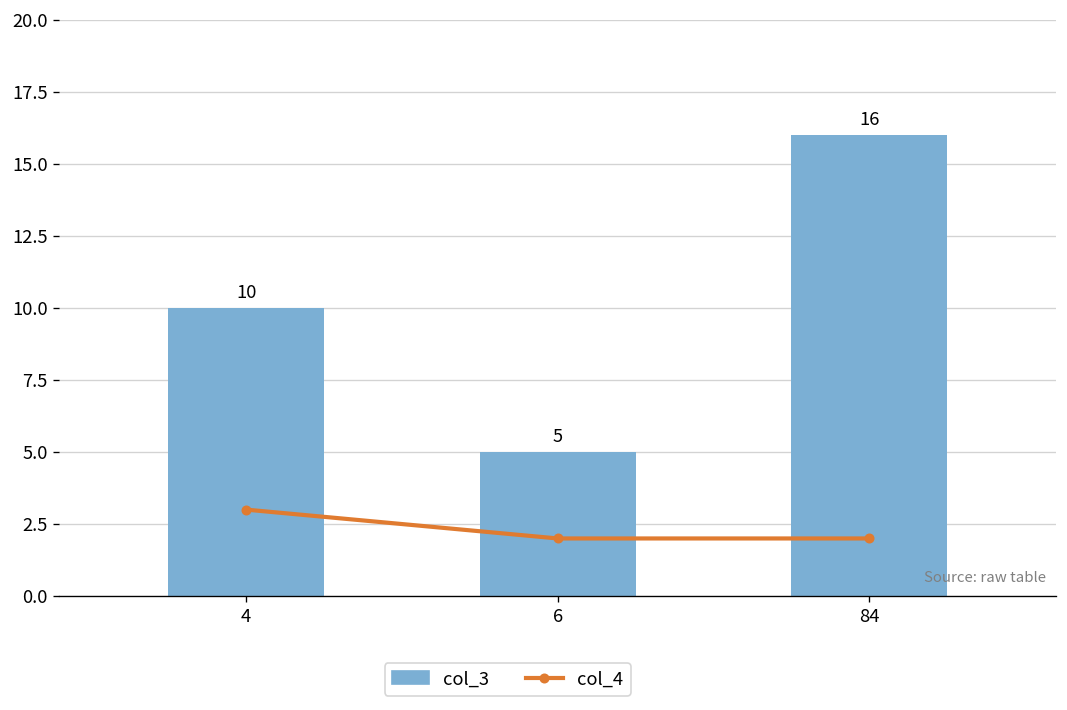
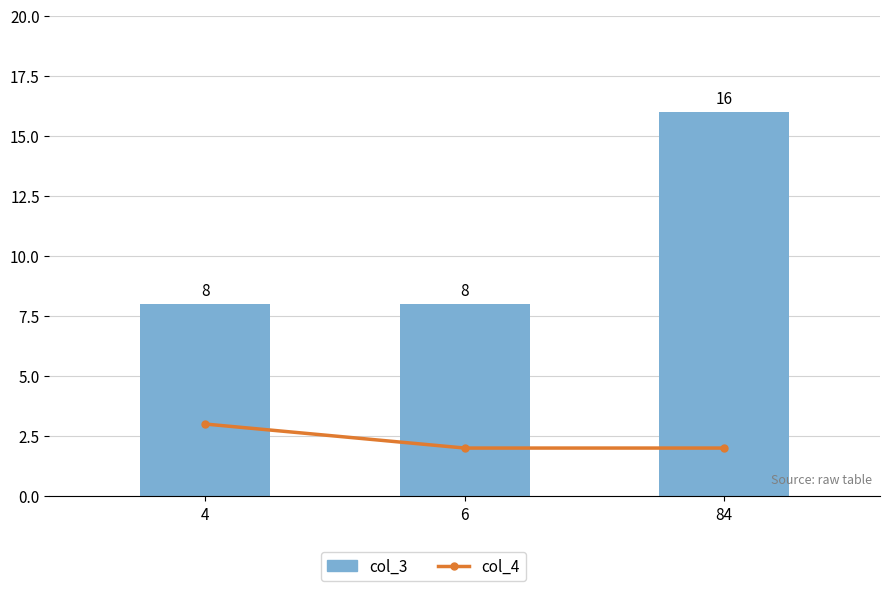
col_3, 4: 10 -> 8
col_3, 6: 5 -> 8
